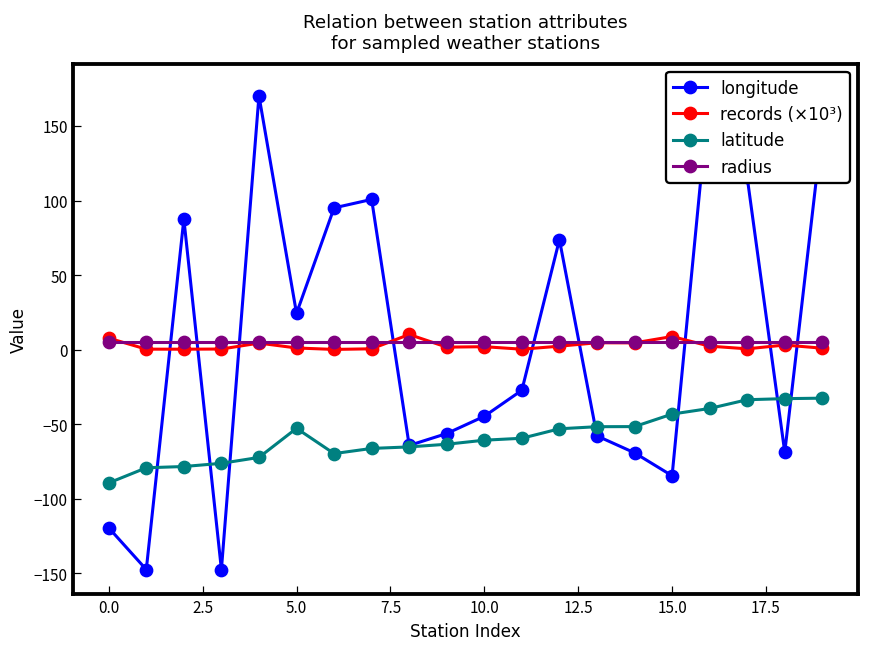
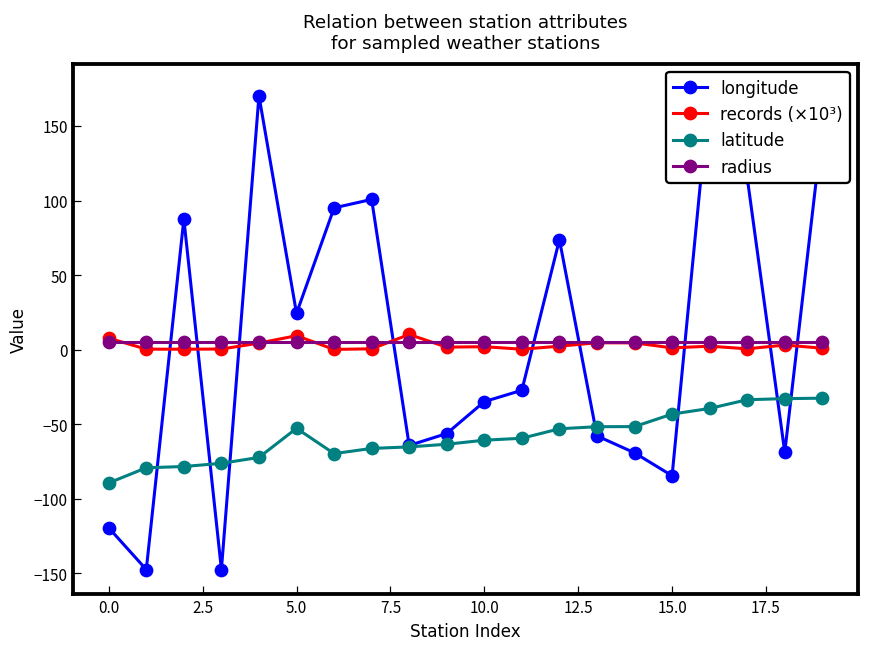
records (×10³), 5.0: 1 -> 9
longitude, 10.0: -45 -> -35
records (×10³), 15.0: 9 -> 1
